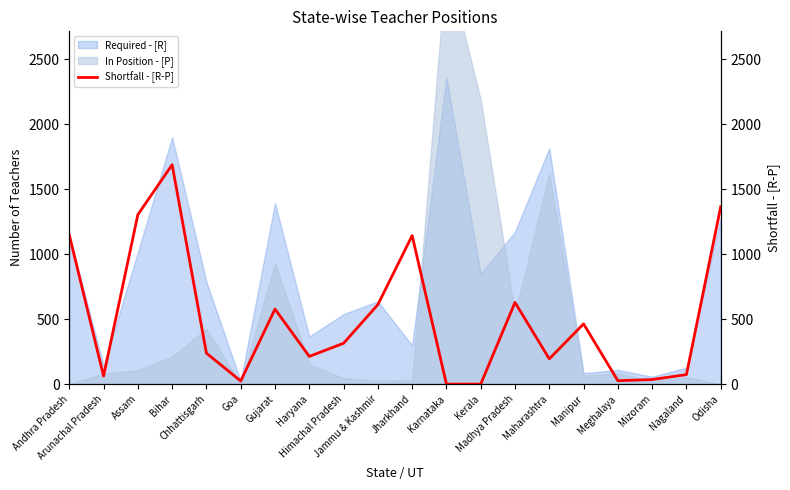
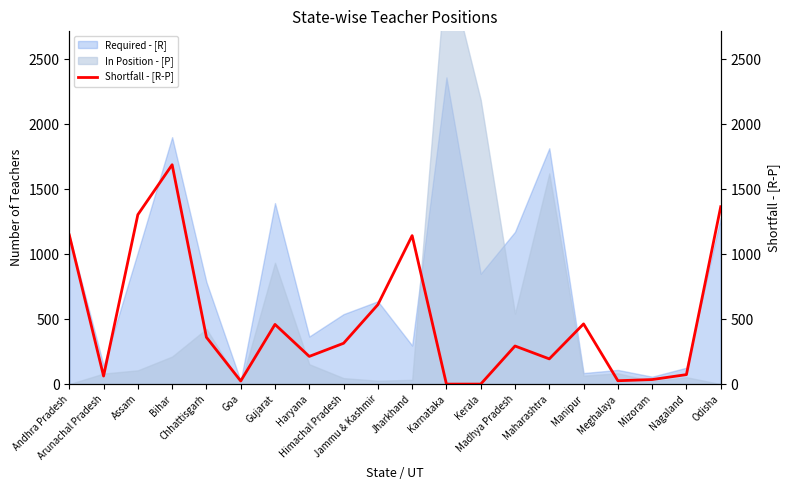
Shortfall - [R-P], Chhattisgarh: 240 -> 360
Shortfall - [R-P], Gujarat: 580 -> 460
Shortfall - [R-P], Madhya Pradesh: 630 -> 290
